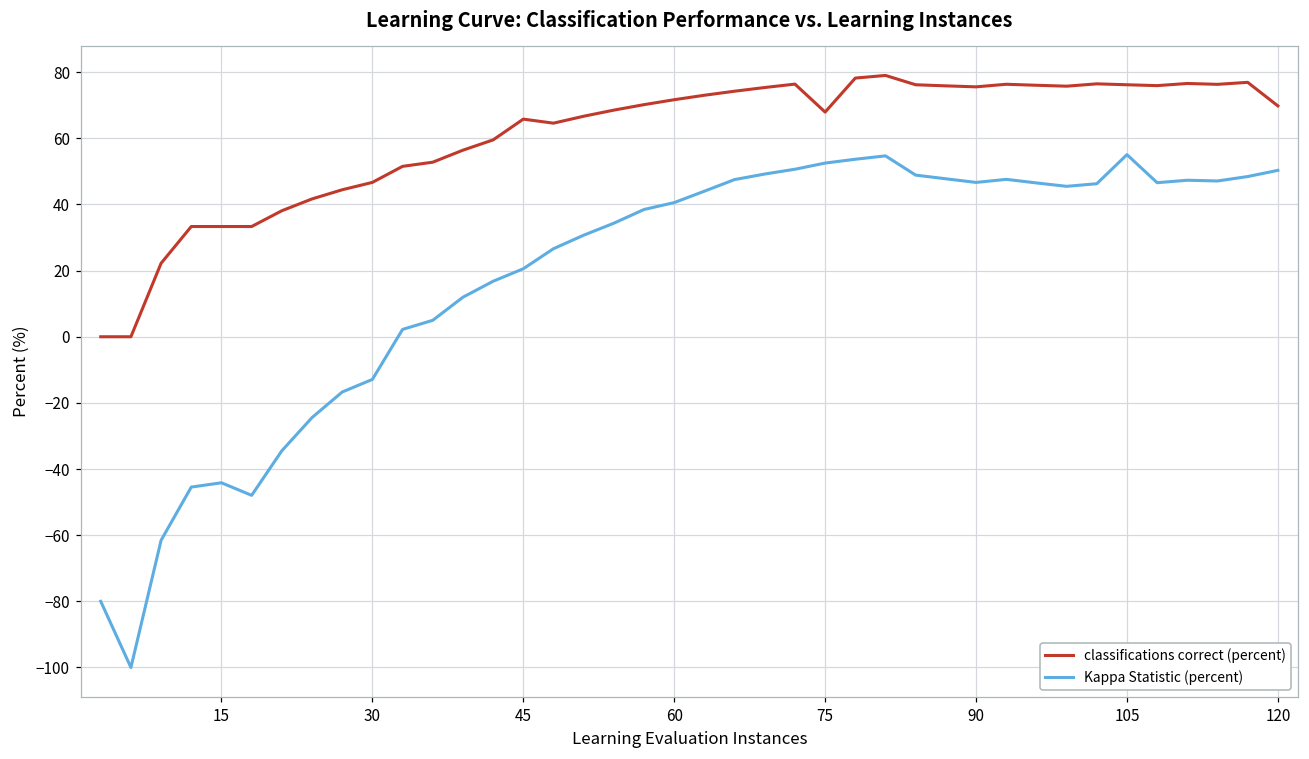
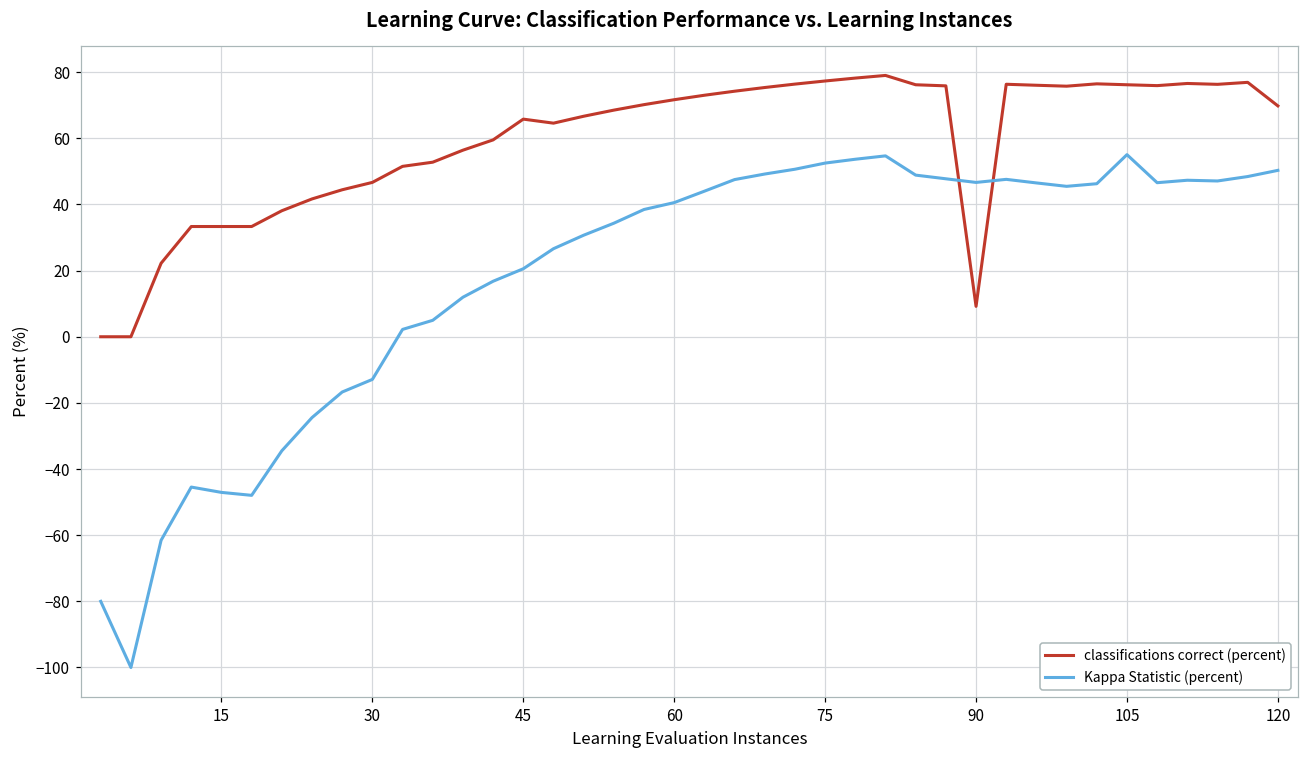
Kappa Statistic (percent), 15: -44 -> -47
classifications correct (percent), 75: 68 -> 77
classifications correct (percent), 90: 76 -> 9
